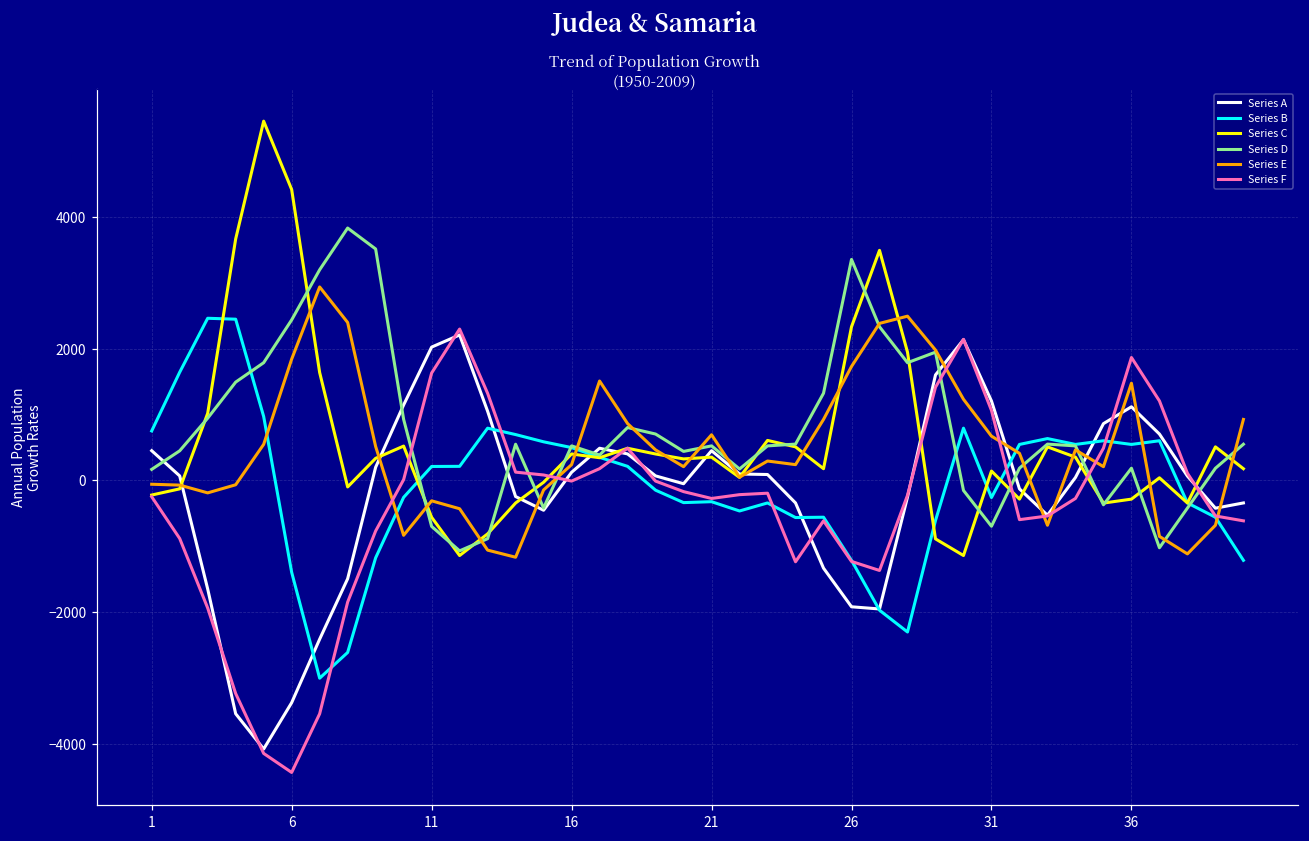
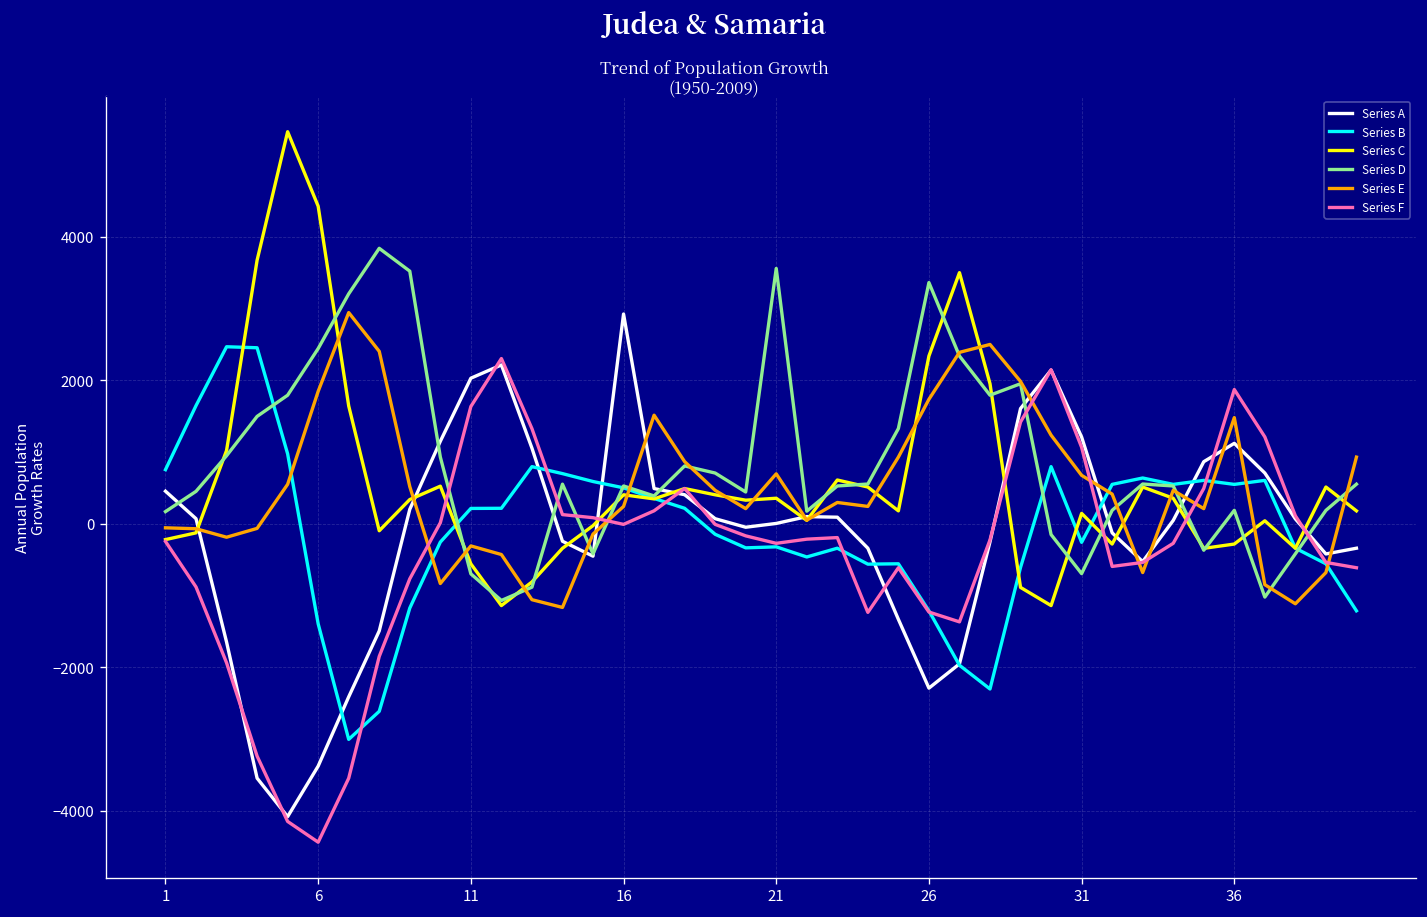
Series A, 16: 100 -> 2900
Series A, 21: 500 -> 0
Series D, 21: 500 -> 3600
Series A, 26: -1900 -> -2300
